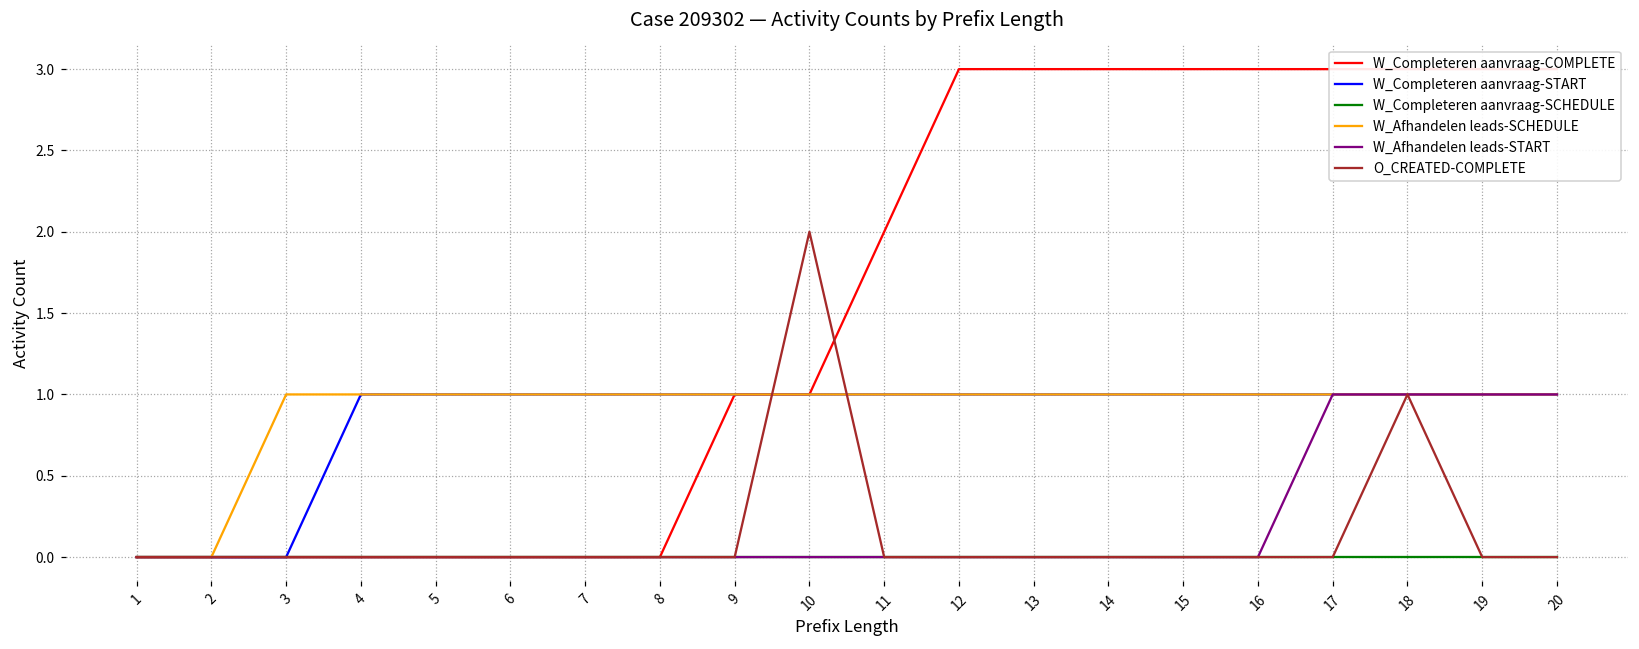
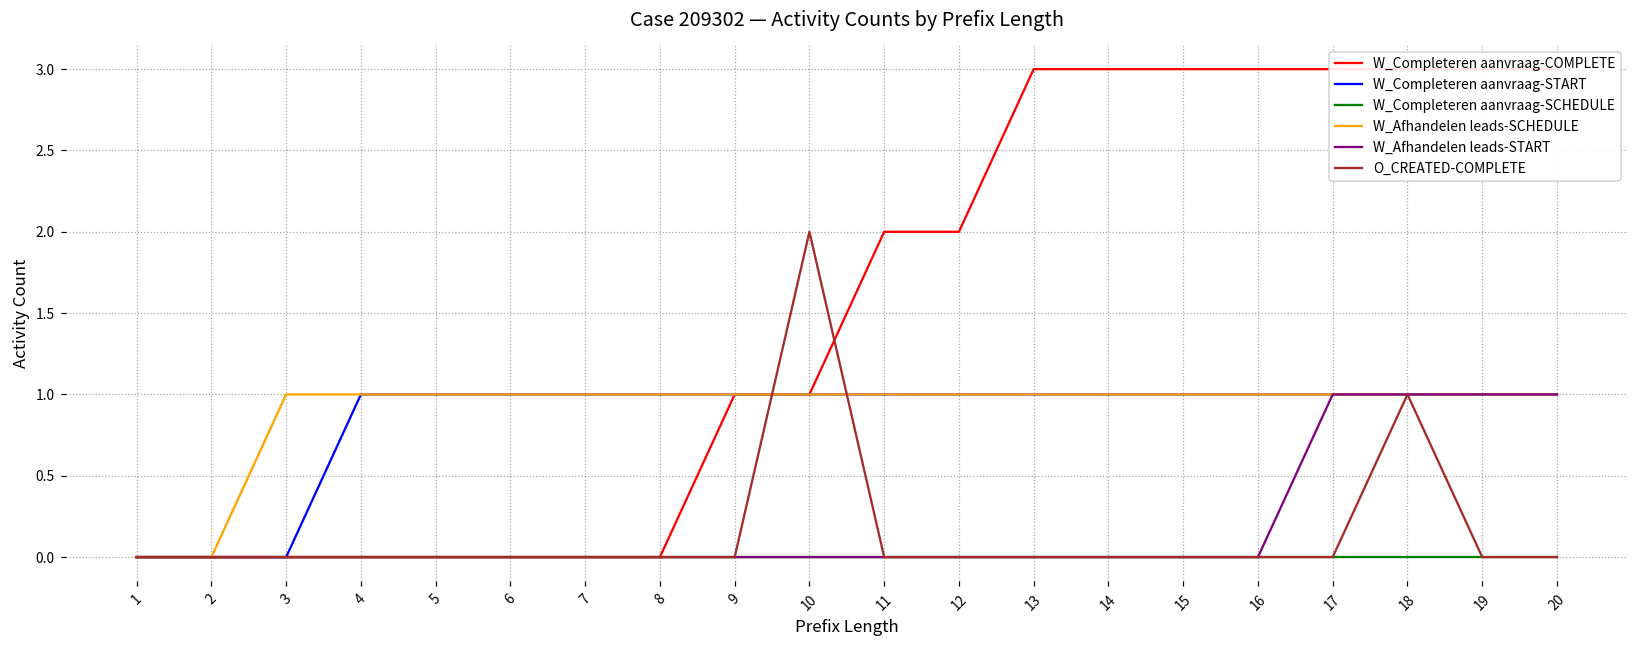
W_Completeren aanvraag-COMPLETE, 12: 3 -> 2
